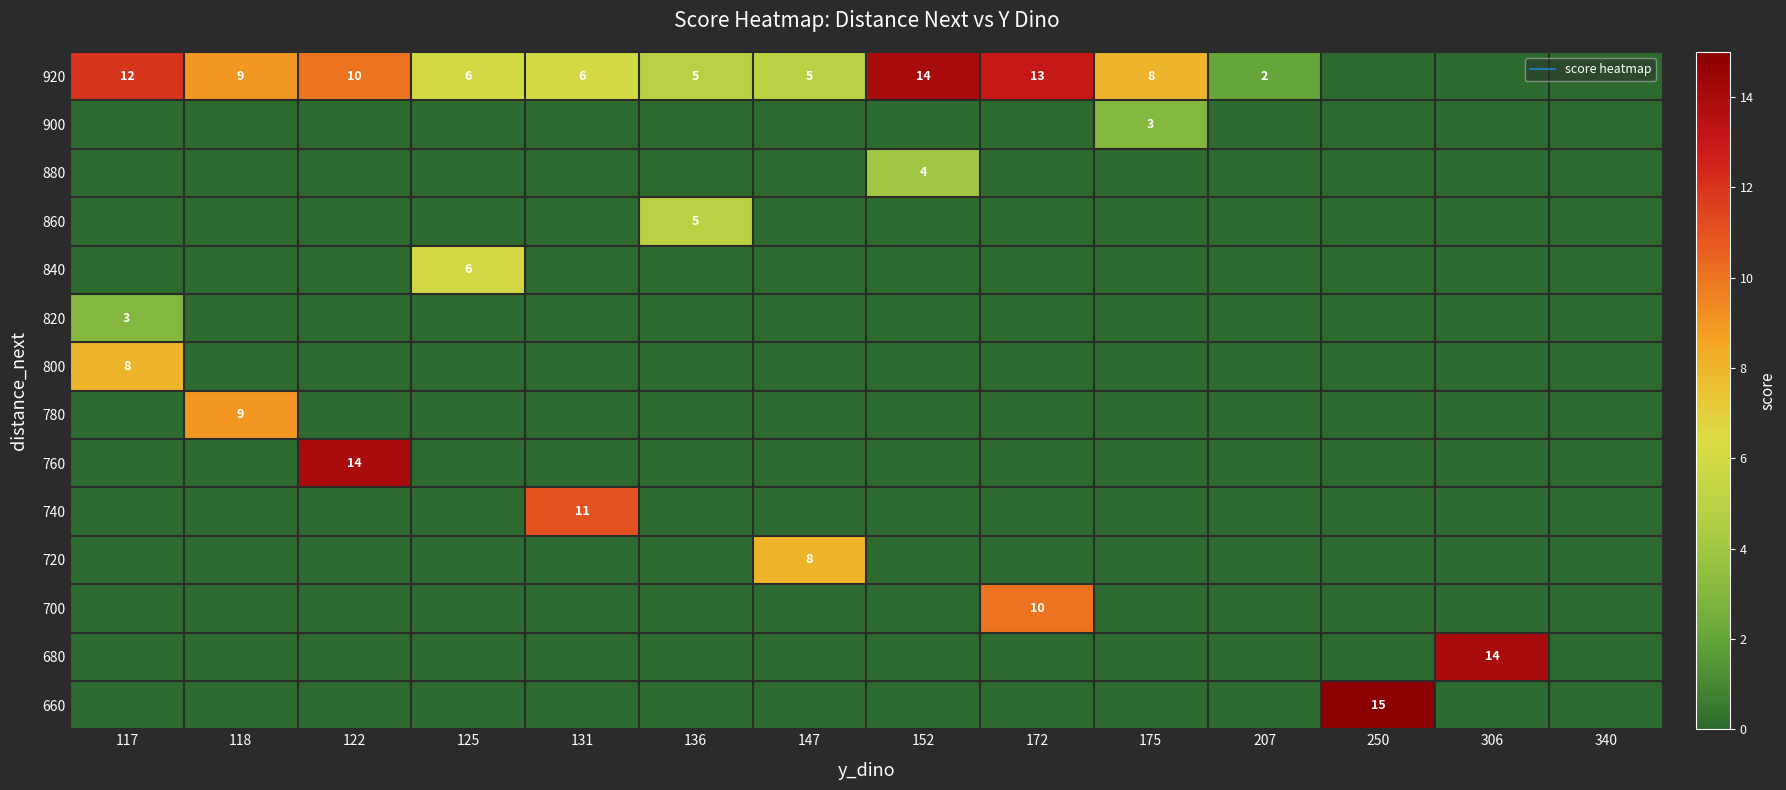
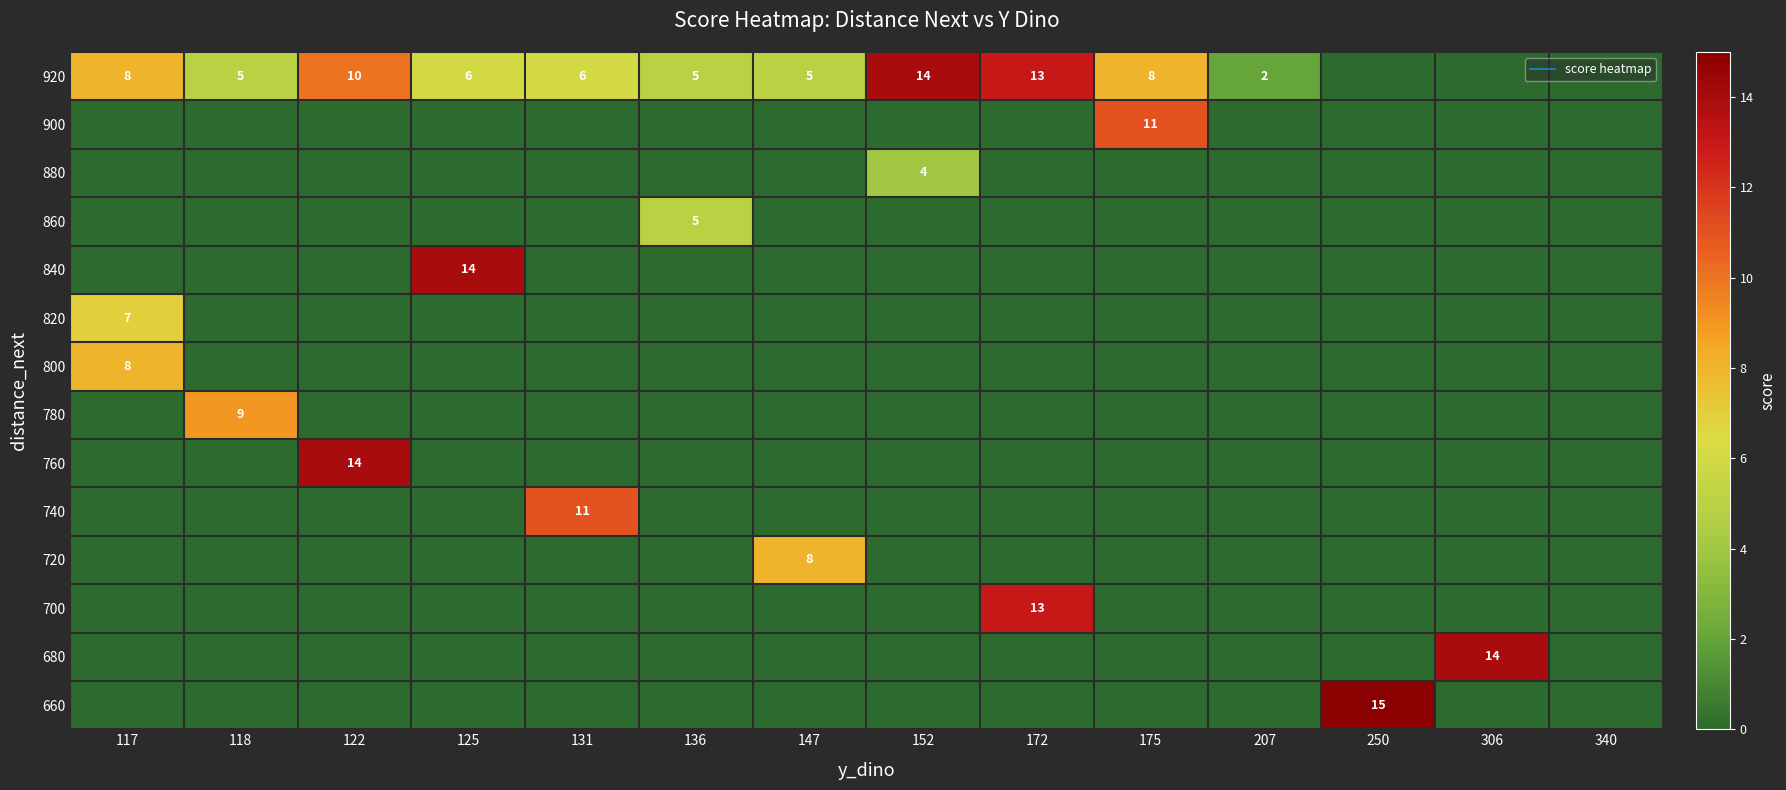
920, 117: 12 -> 8
920, 118: 9 -> 5
900, 175: 3 -> 11
840, 125: 6 -> 14
820, 117: 3 -> 7
700, 172: 10 -> 13
